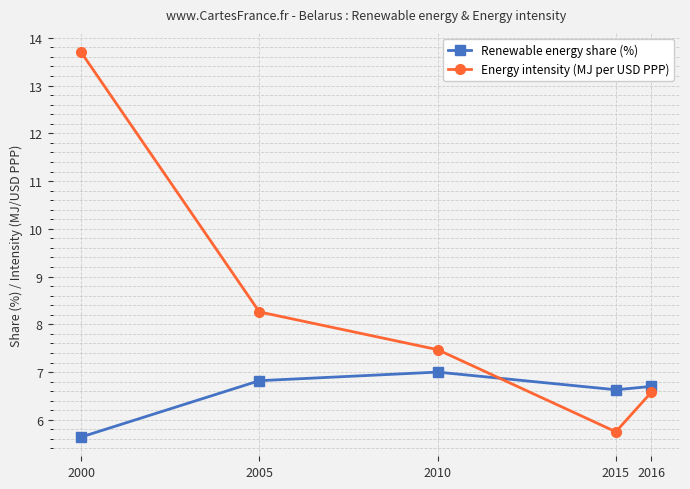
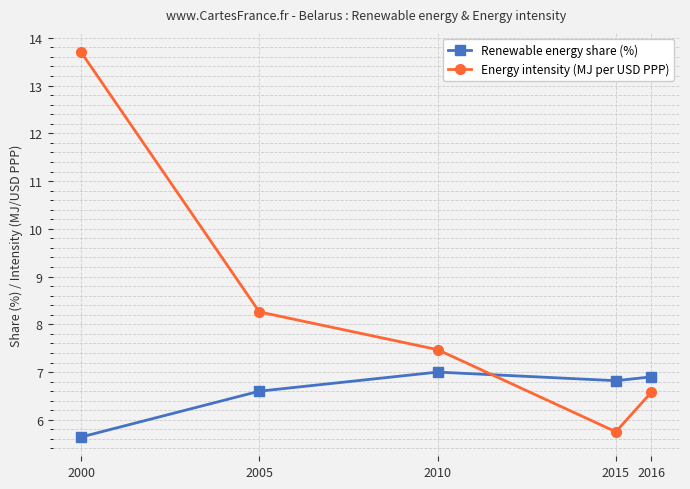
Renewable energy share (%), 2005: 6.8 -> 6.6
Renewable energy share (%), 2015: 6.6 -> 6.8
Renewable energy share (%), 2016: 6.7 -> 6.9
